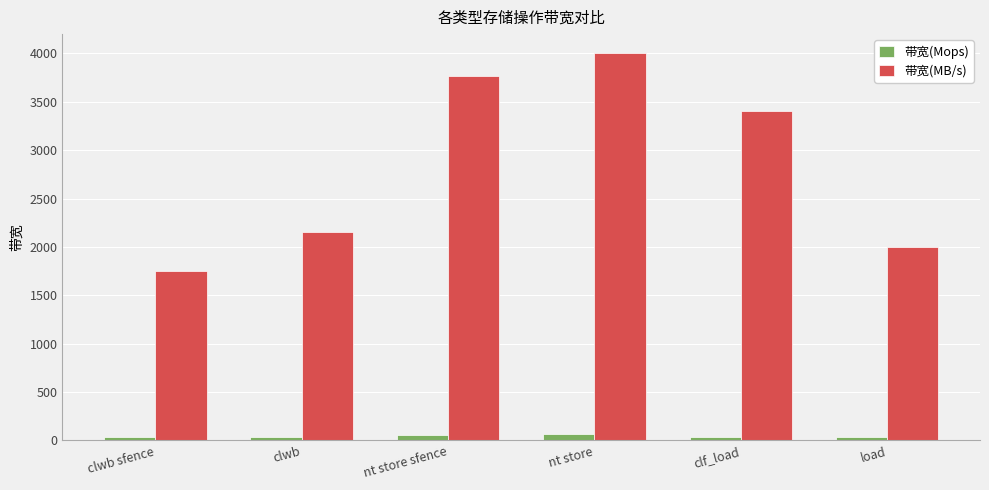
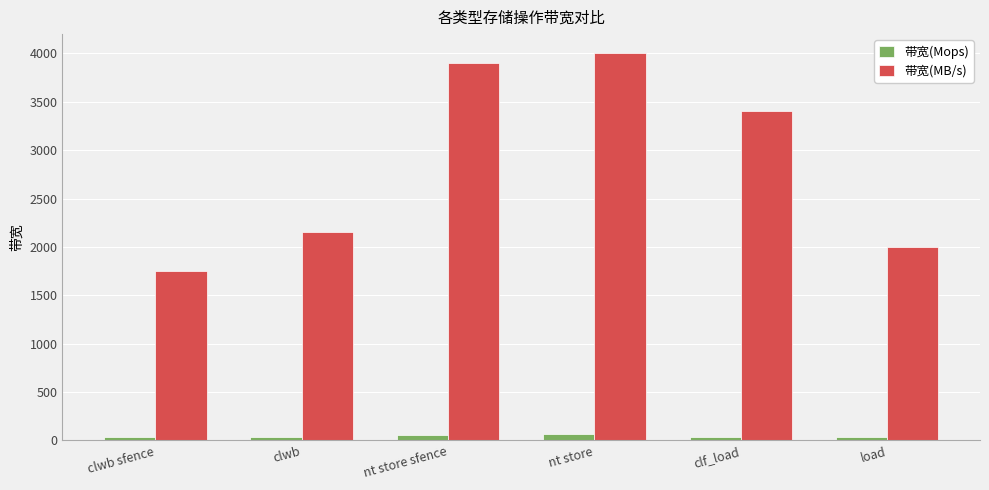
带宽(MB/s), nt store sfence: 3800 -> 3900
